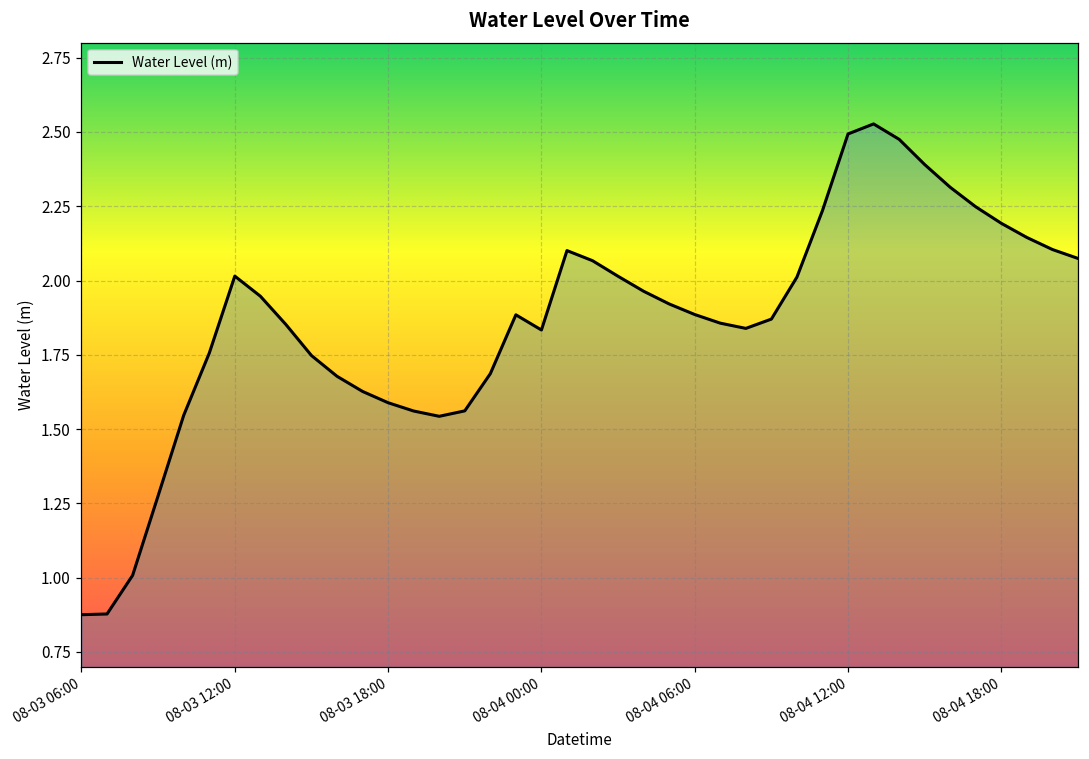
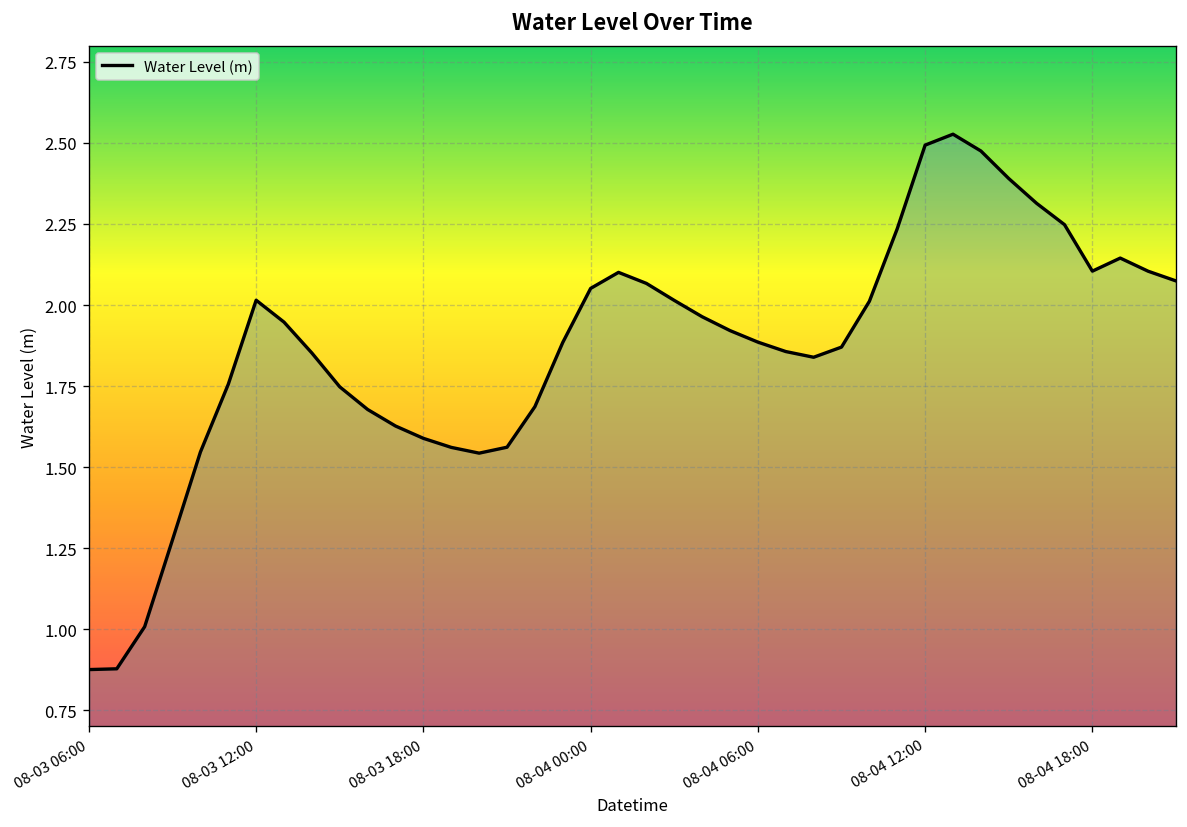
08-04 00:00: 1.83 -> 2.05
08-04 18:00: 2.19 -> 2.10
